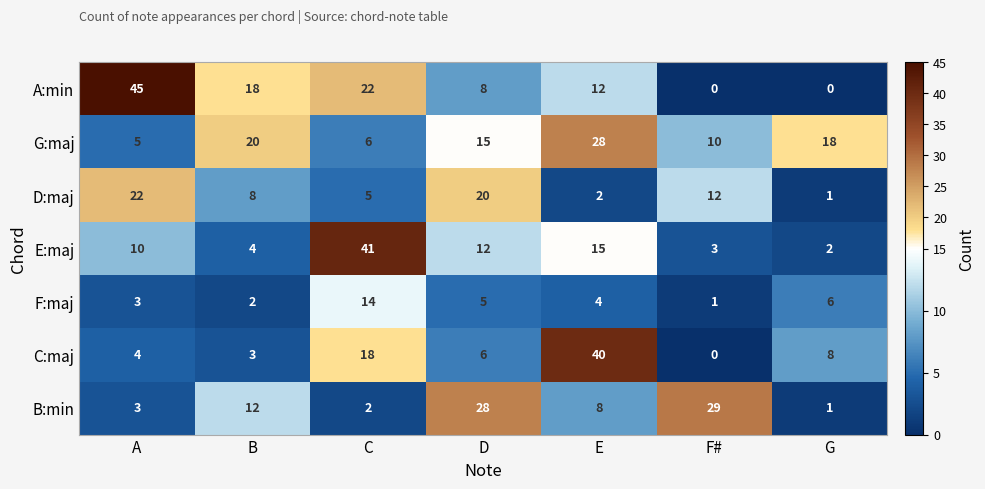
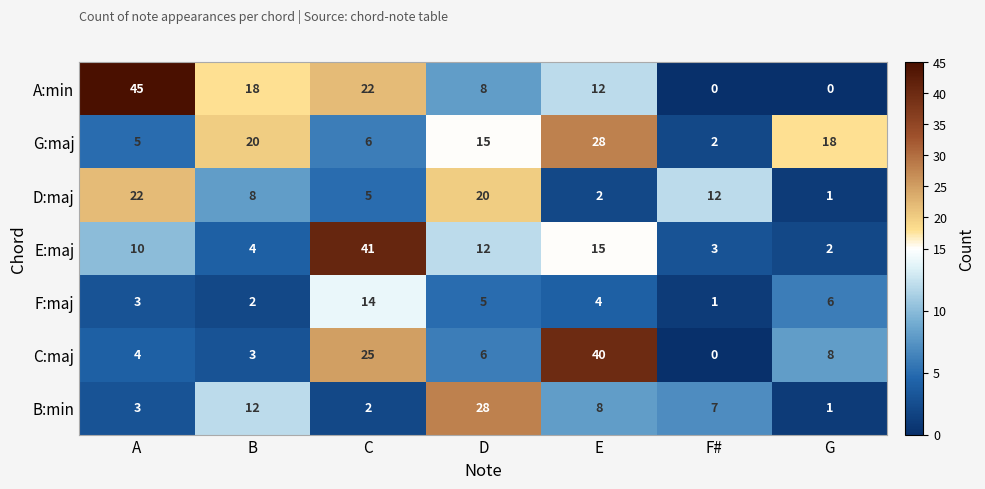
G:maj, F#: 10 -> 2
C:maj, C: 18 -> 25
B:min, F#: 29 -> 7
